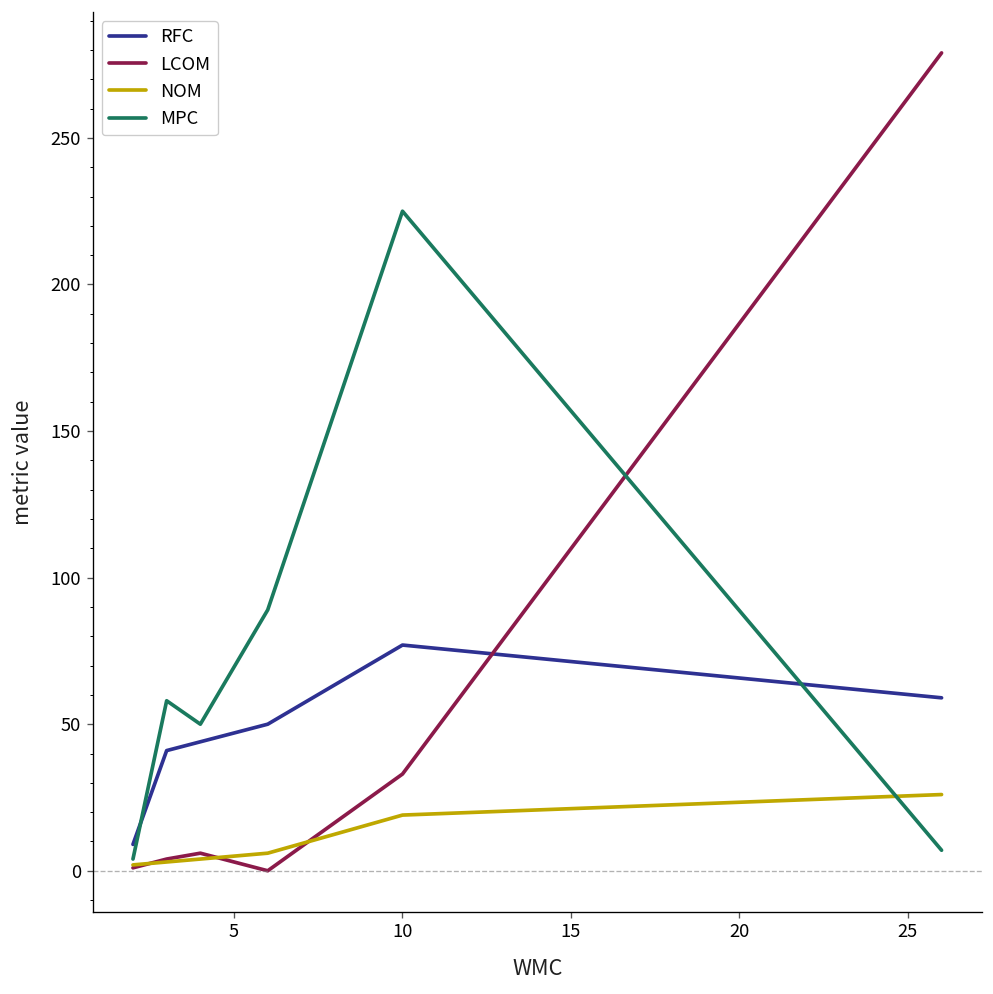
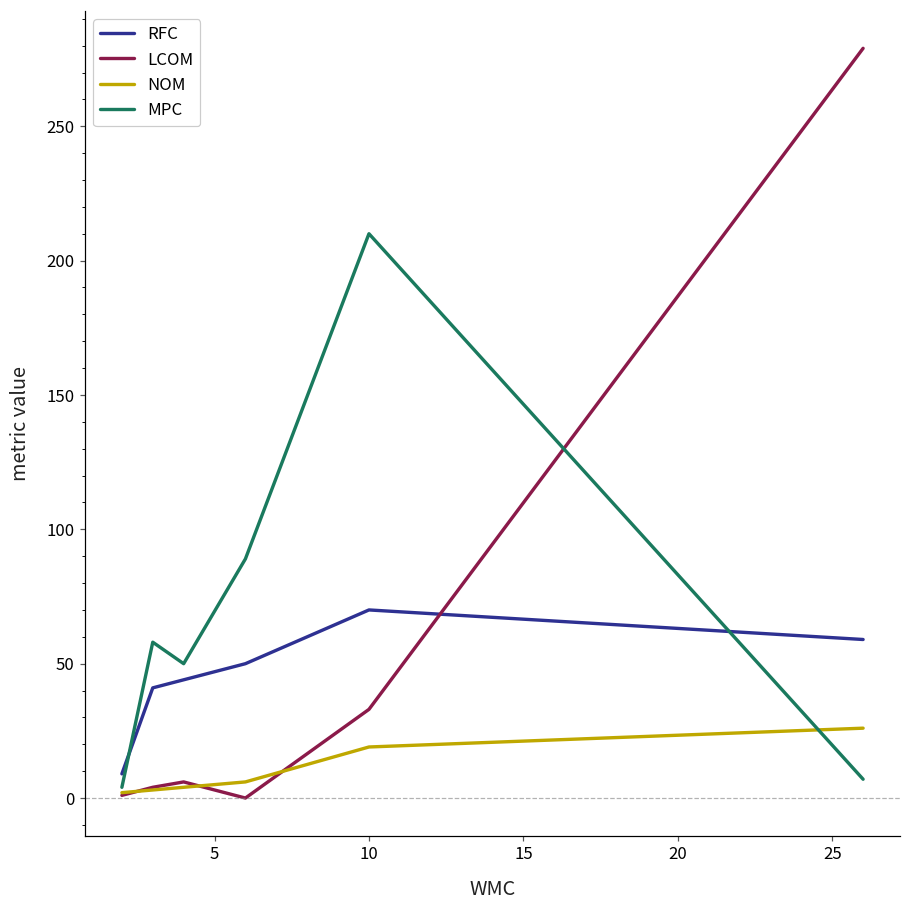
RFC, 10: 77 -> 70
MPC, 10: 225 -> 210
